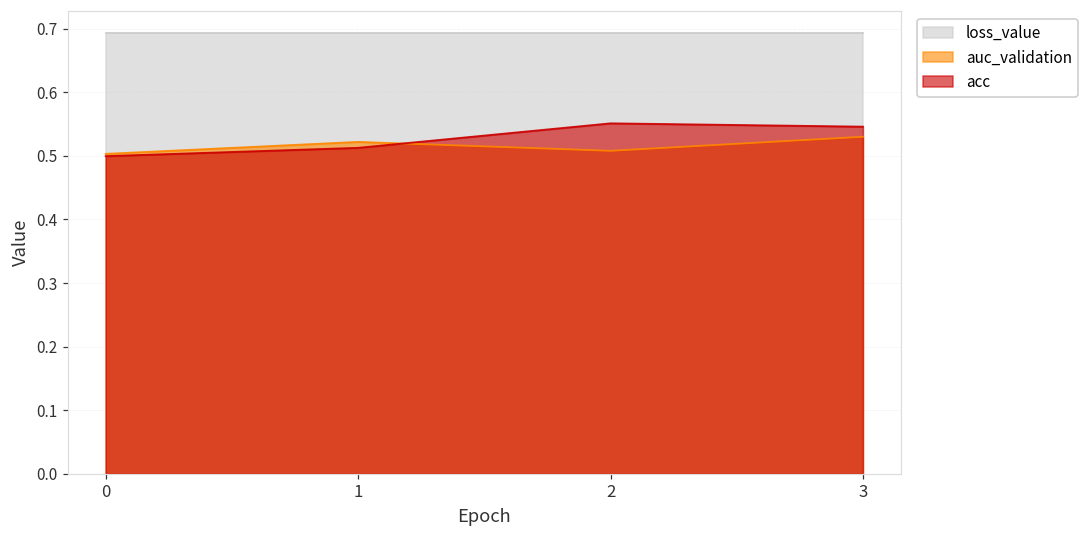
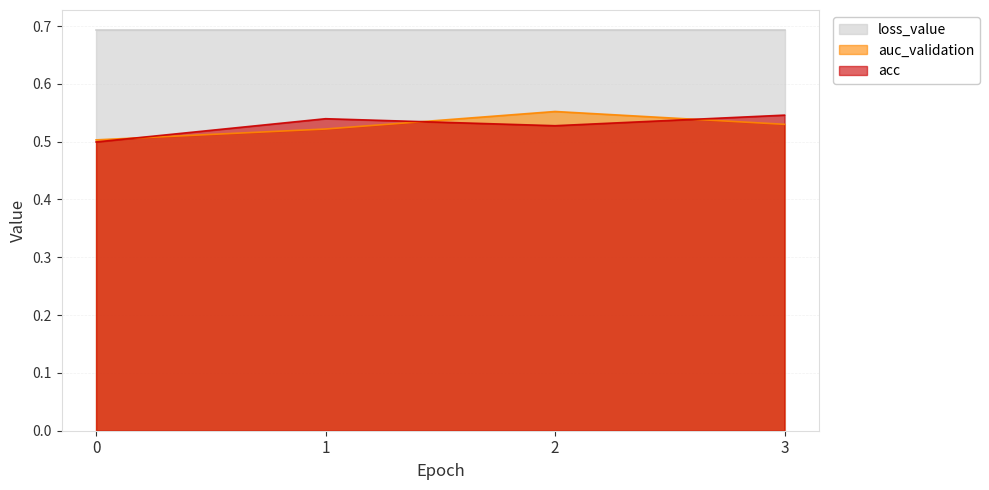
acc, 1: 0.51 -> 0.54
auc_validation, 2: 0.51 -> 0.55
acc, 2: 0.55 -> 0.53
